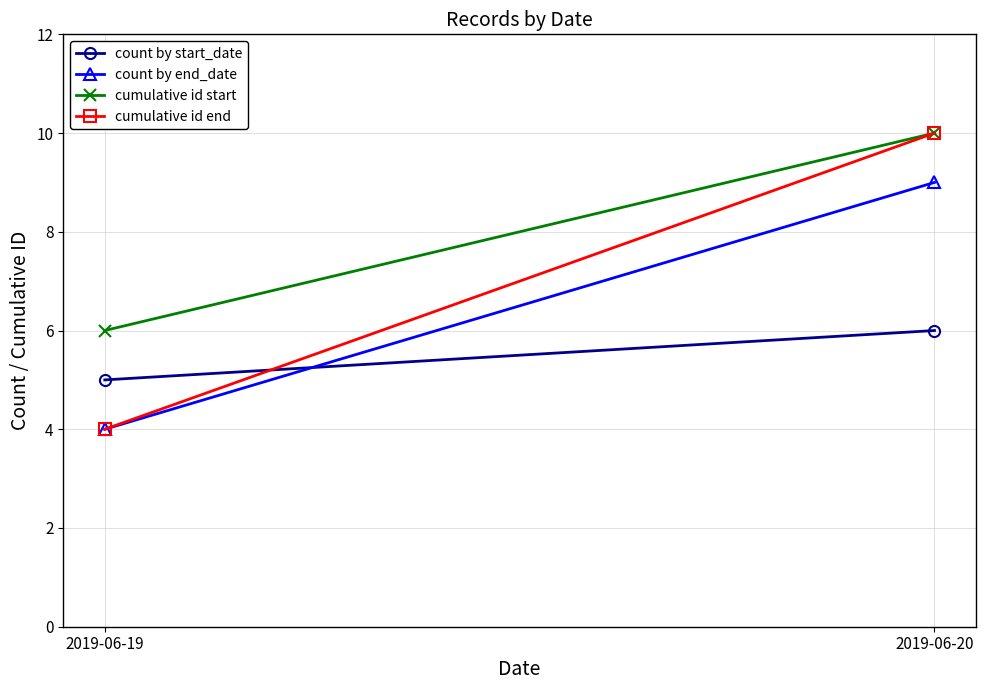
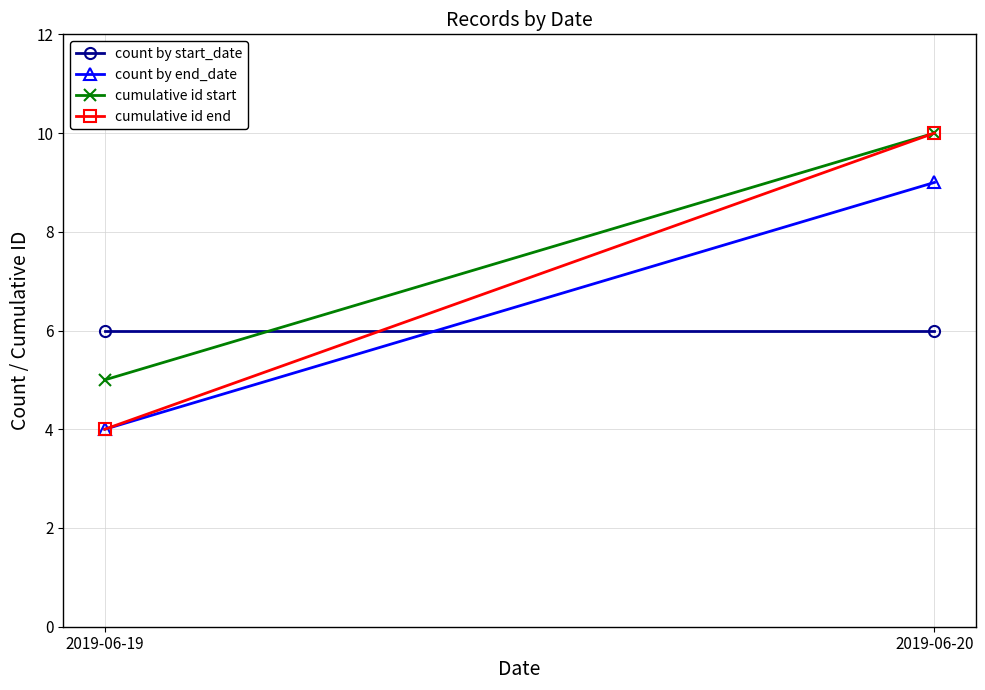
count by start_date, 2019-06-19: 5 -> 6
cumulative id start, 2019-06-19: 6 -> 5
